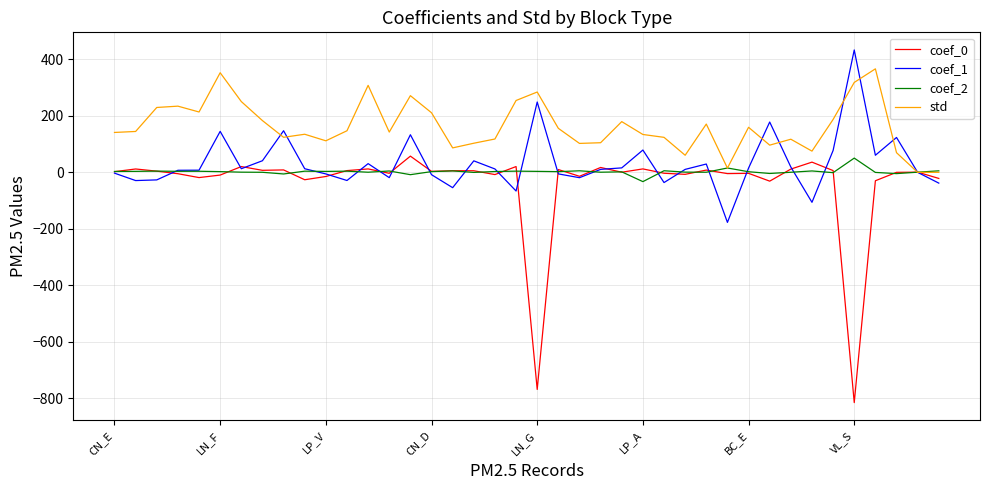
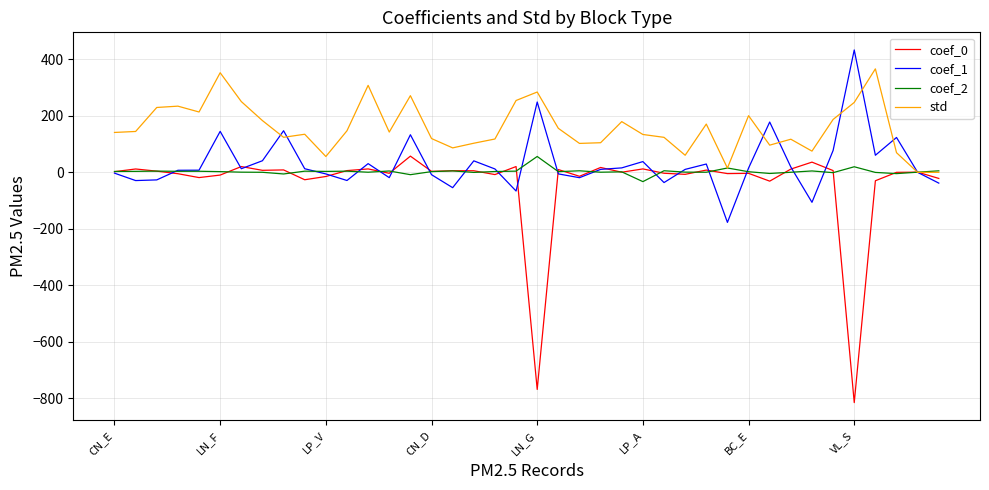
std, LP_V: 110 -> 60
std, CN_D: 210 -> 120
coef_2, LN_G: 0 -> 60
coef_1, LP_A: 80 -> 40
std, BC_E: 160 -> 200
coef_2, VL_S: 50 -> 20
std, VL_S: 320 -> 250
